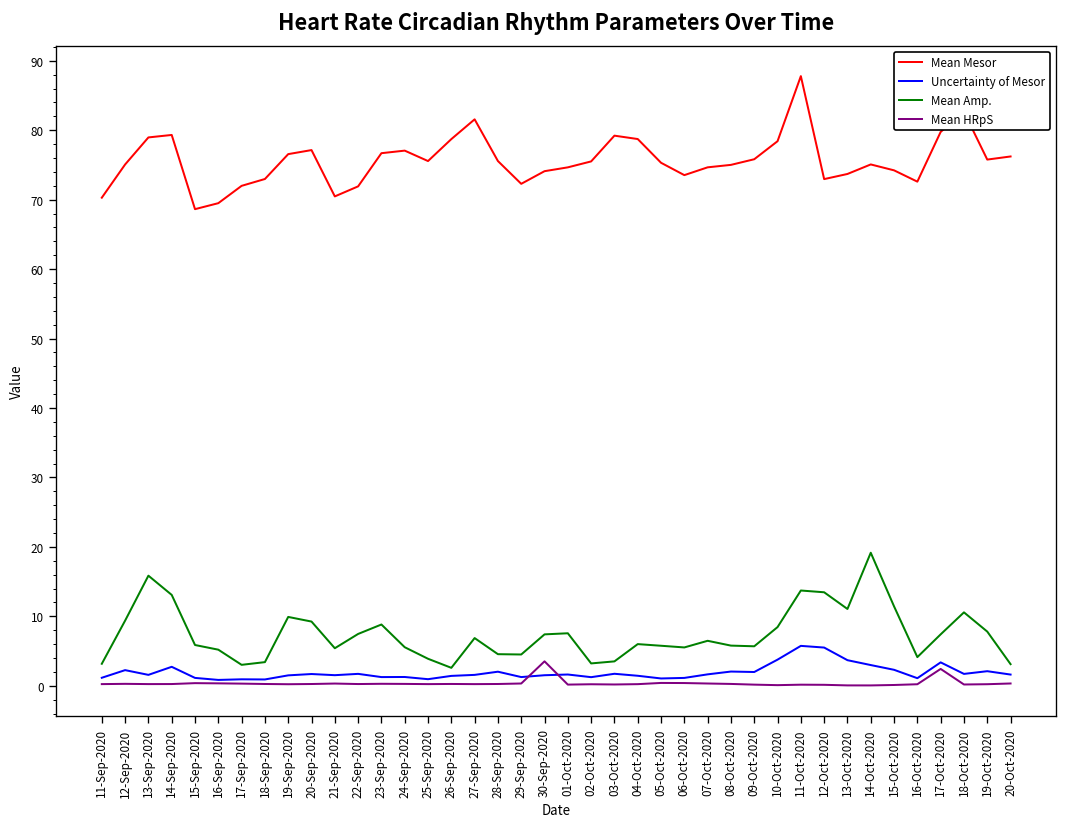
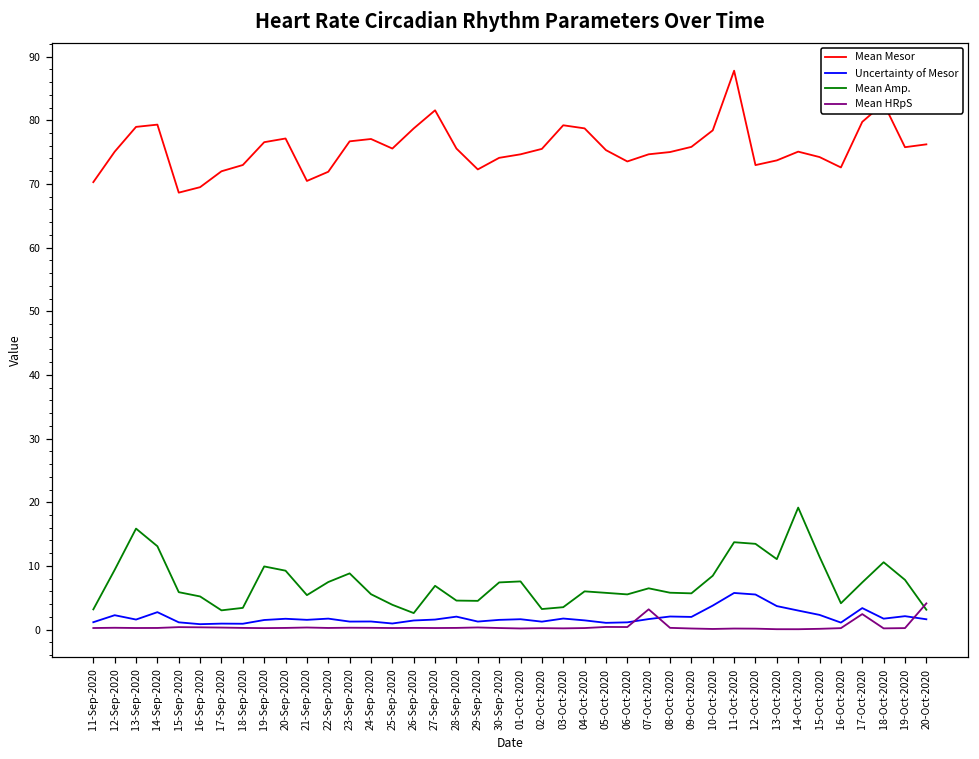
Mean HRpS, 30-Sep-2020: 4 -> 0
Mean HRpS, 07-Oct-2020: 0 -> 3
Mean HRpS, 20-Oct-2020: 0 -> 4
